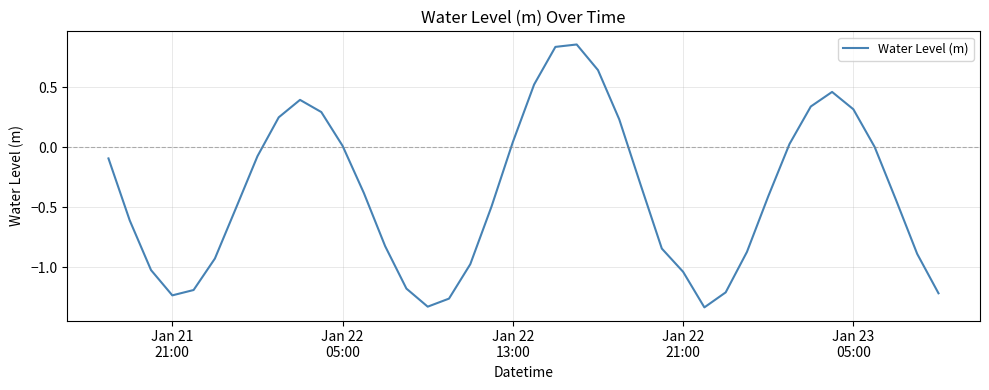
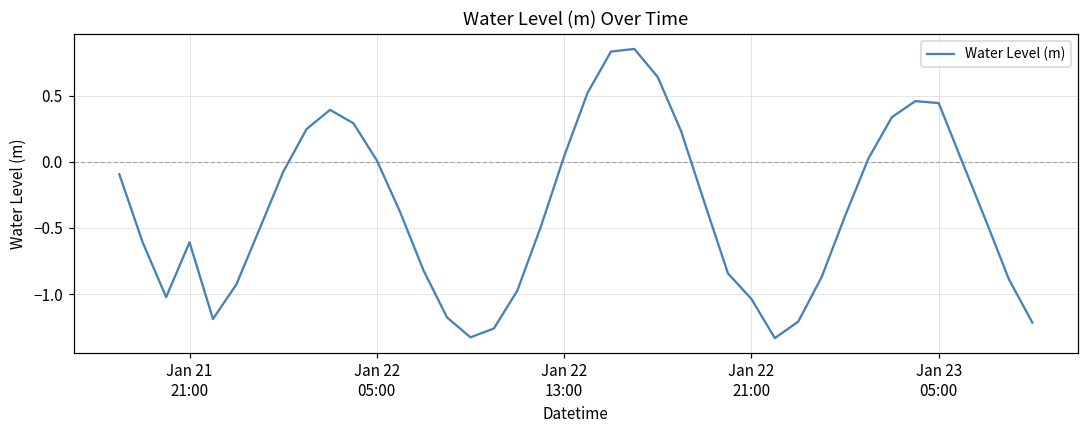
Jan 21 21:00: -1.23 -> -0.61
Jan 23 05:00: 0.31 -> 0.44
